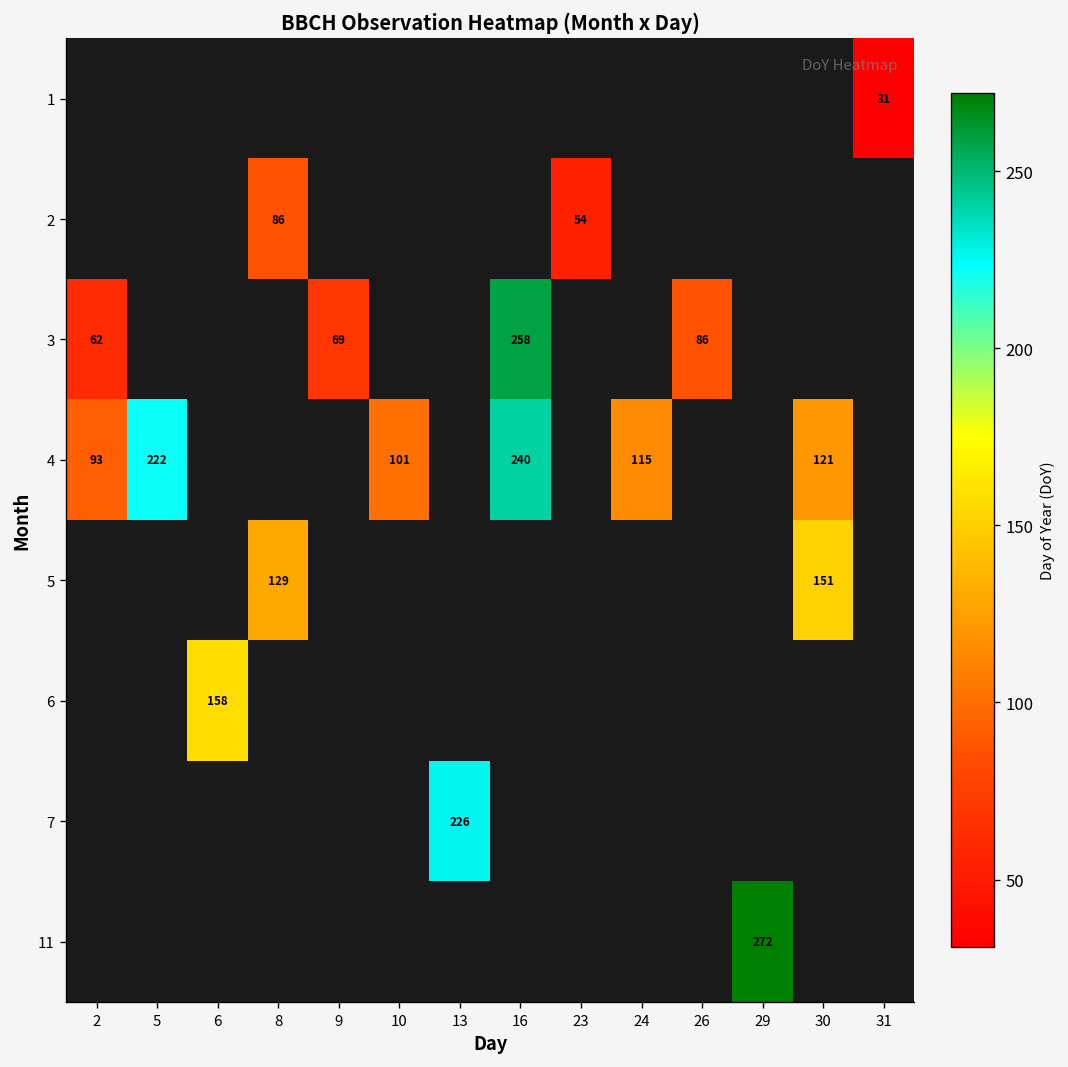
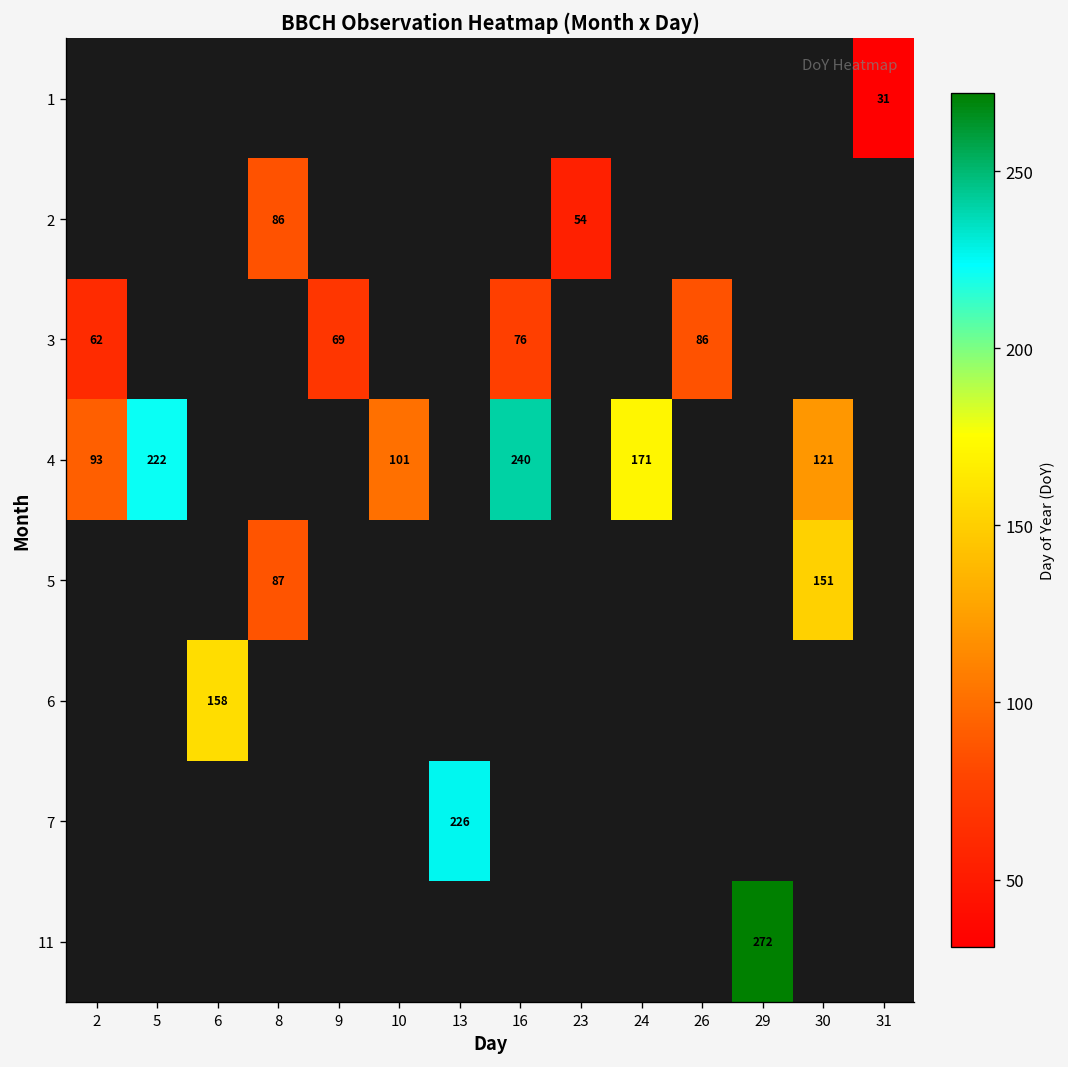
3, 16: 258 -> 76
4, 24: 115 -> 171
5, 8: 129 -> 87
